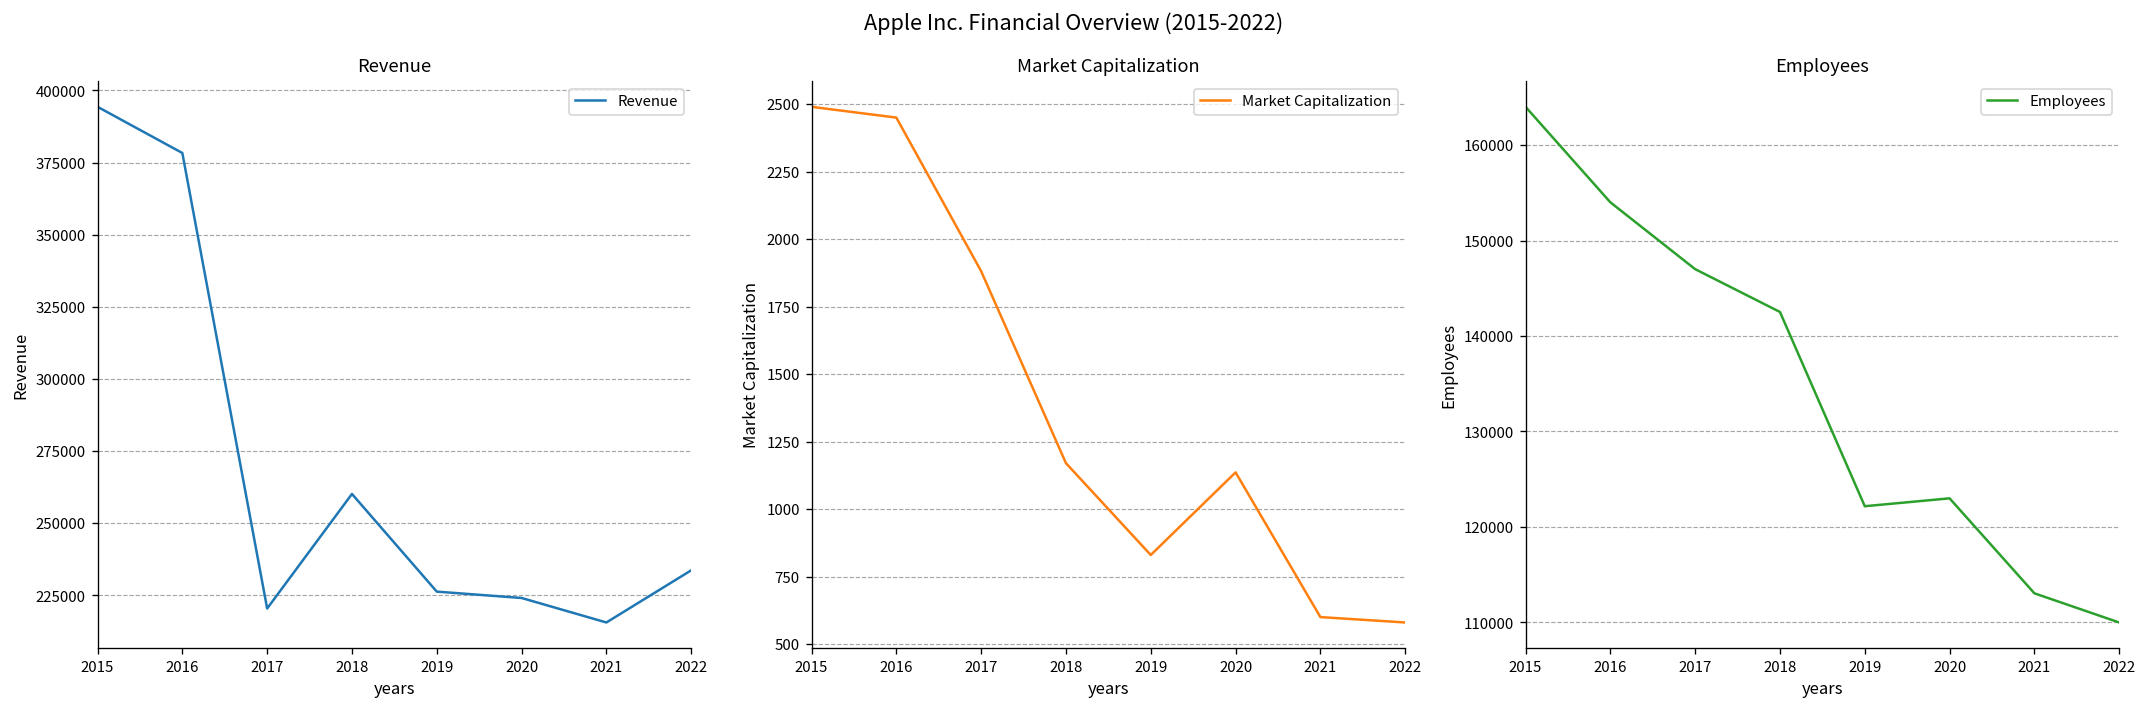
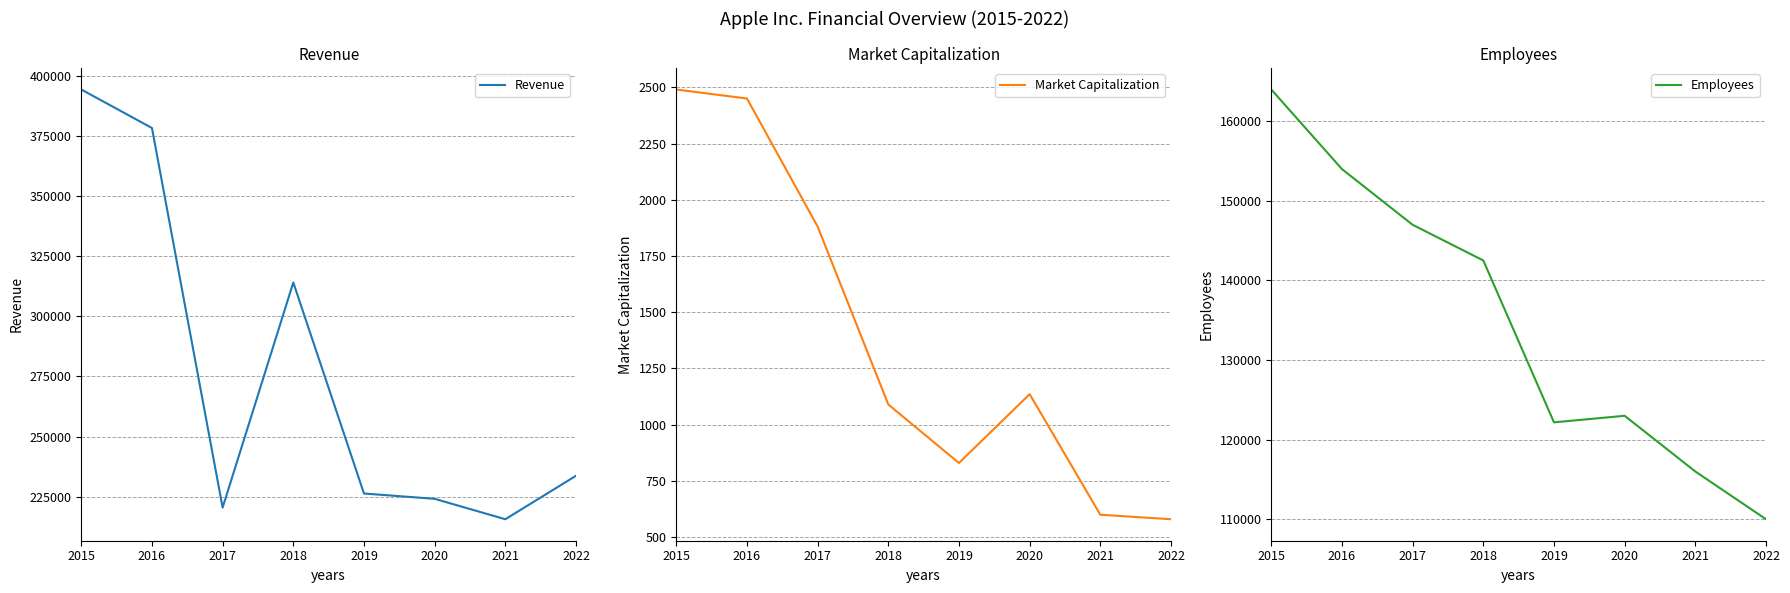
Revenue, 2018: 260000 -> 314000
Market Capitalization, 2018: 1170 -> 1090
Employees, 2021: 113000 -> 116000
